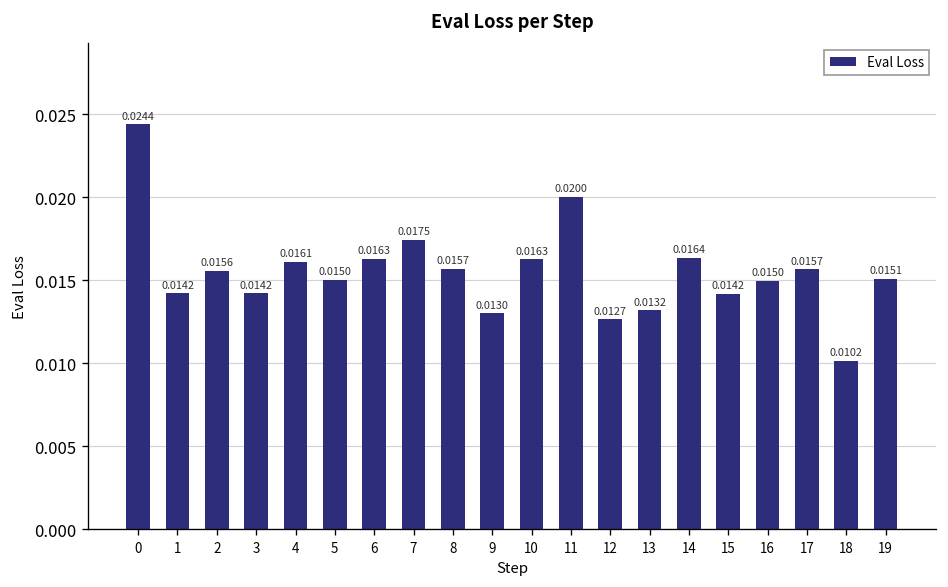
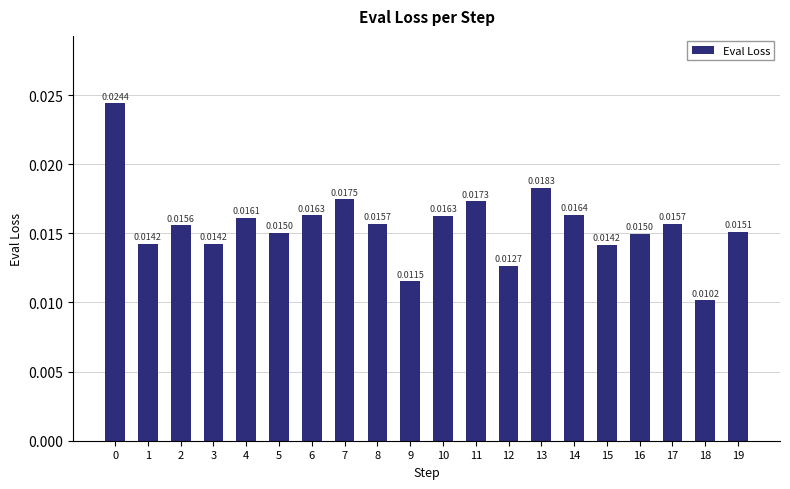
9: 0.0130 -> 0.0115
11: 0.0200 -> 0.0173
13: 0.0132 -> 0.0183
